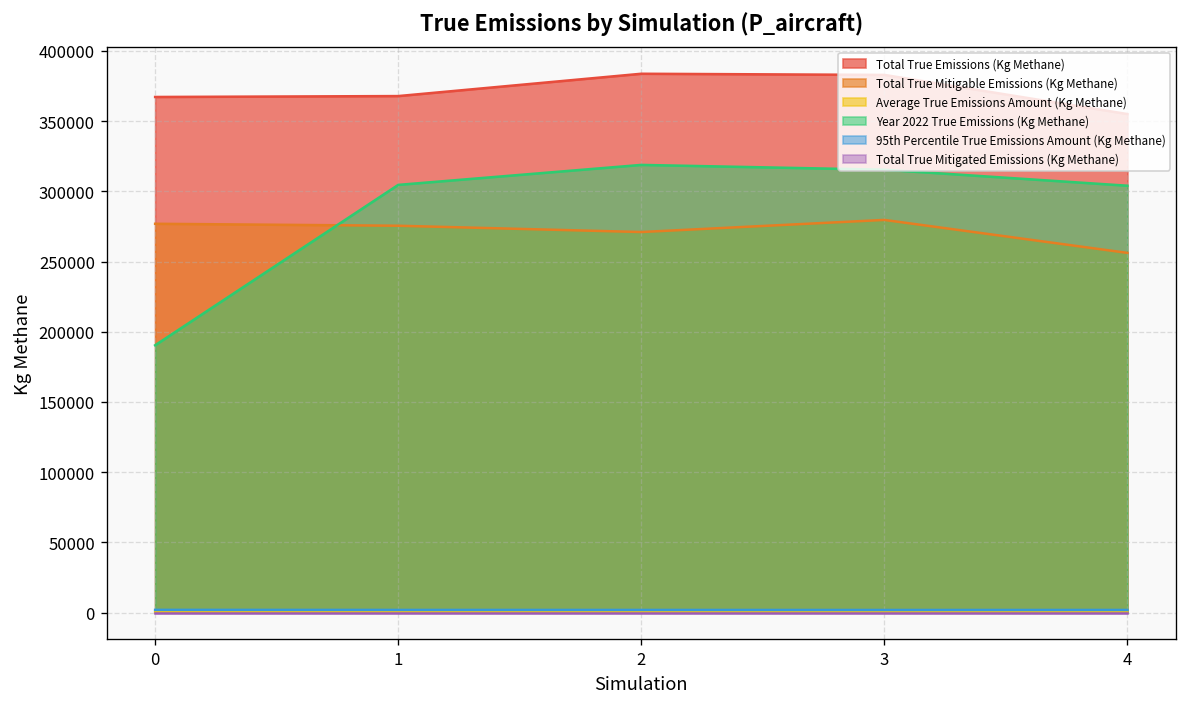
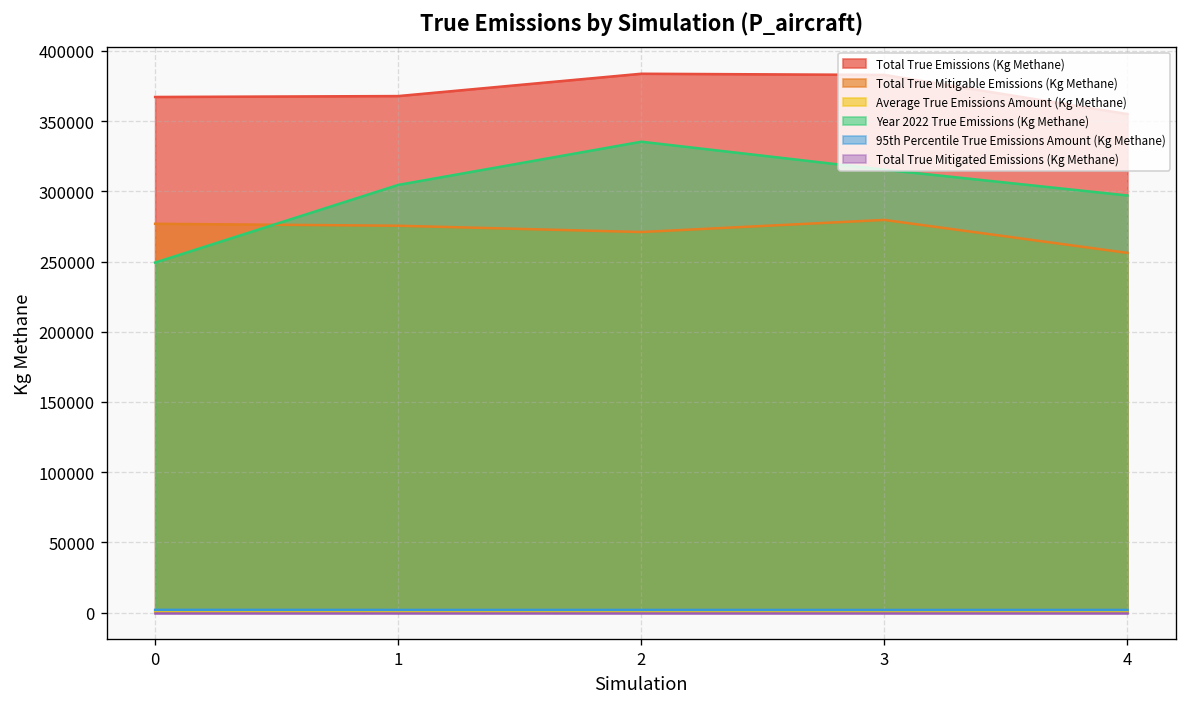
Year 2022 True Emissions (Kg Methane), 0: 190000 -> 249000
Year 2022 True Emissions (Kg Methane), 2: 319000 -> 335000
Year 2022 True Emissions (Kg Methane), 4: 304000 -> 297000
